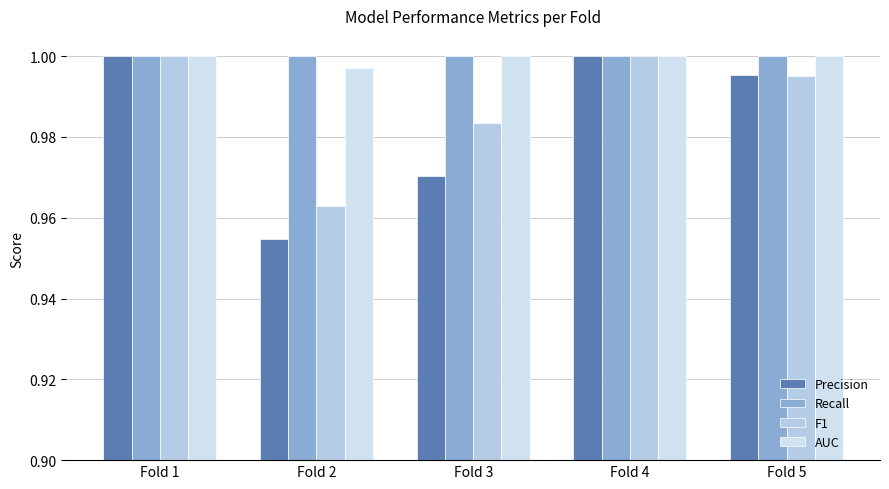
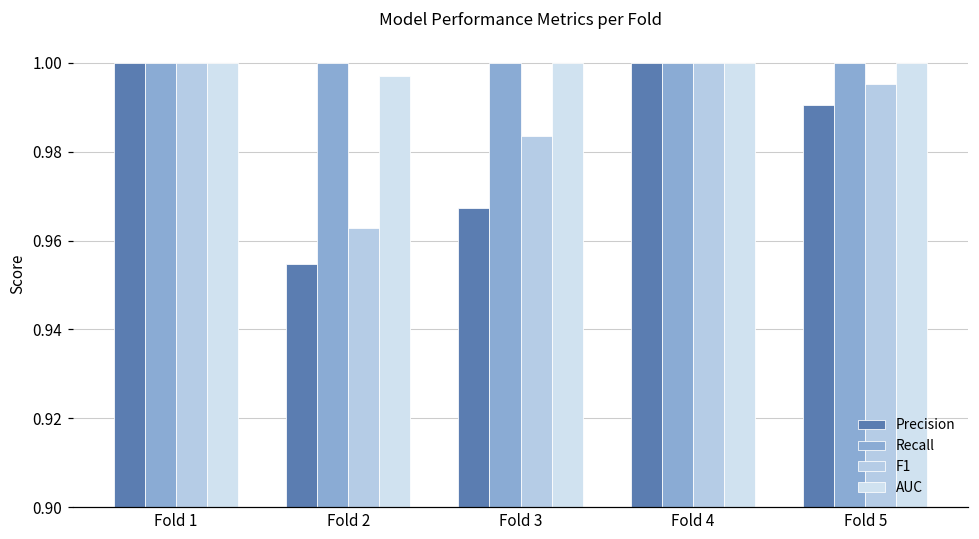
Precision, Fold 3: 0.970 -> 0.967
Precision, Fold 5: 0.995 -> 0.990
